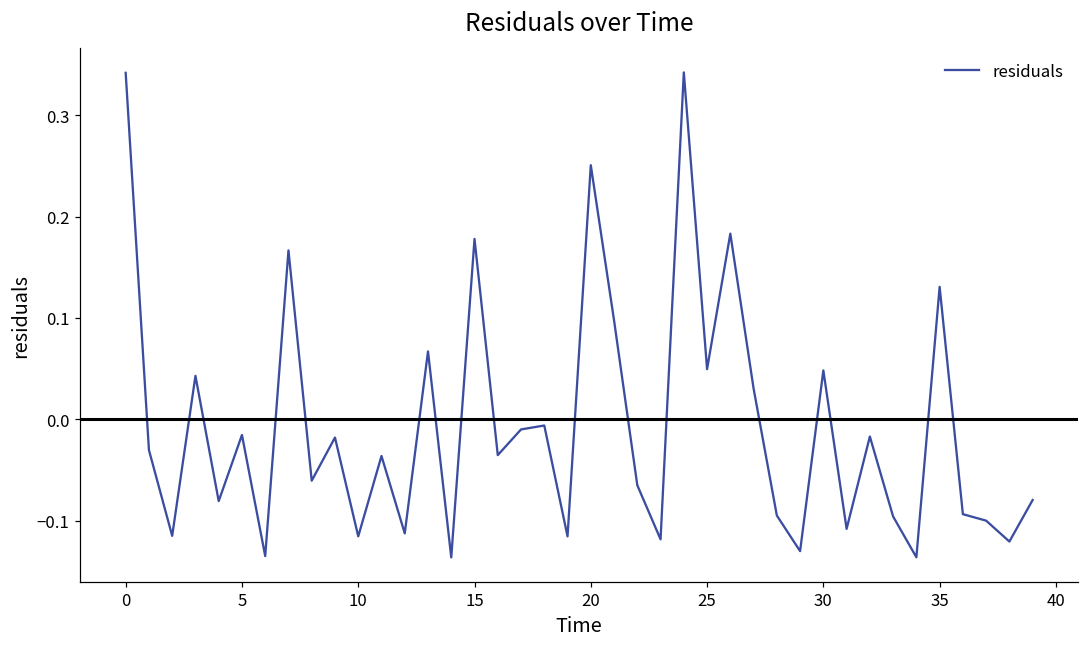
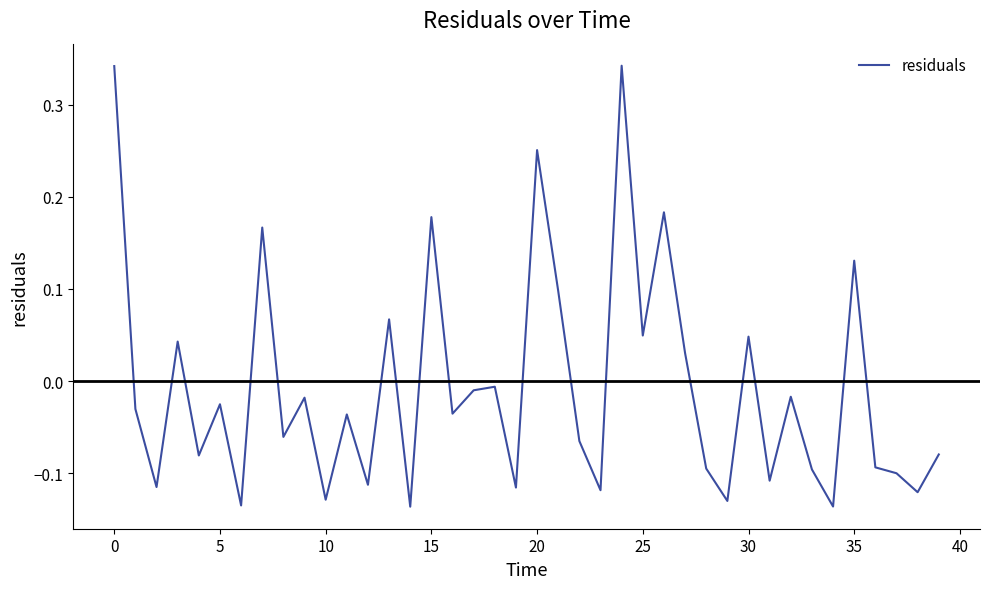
5: -0.02 -> -0.03
10: -0.12 -> -0.13
